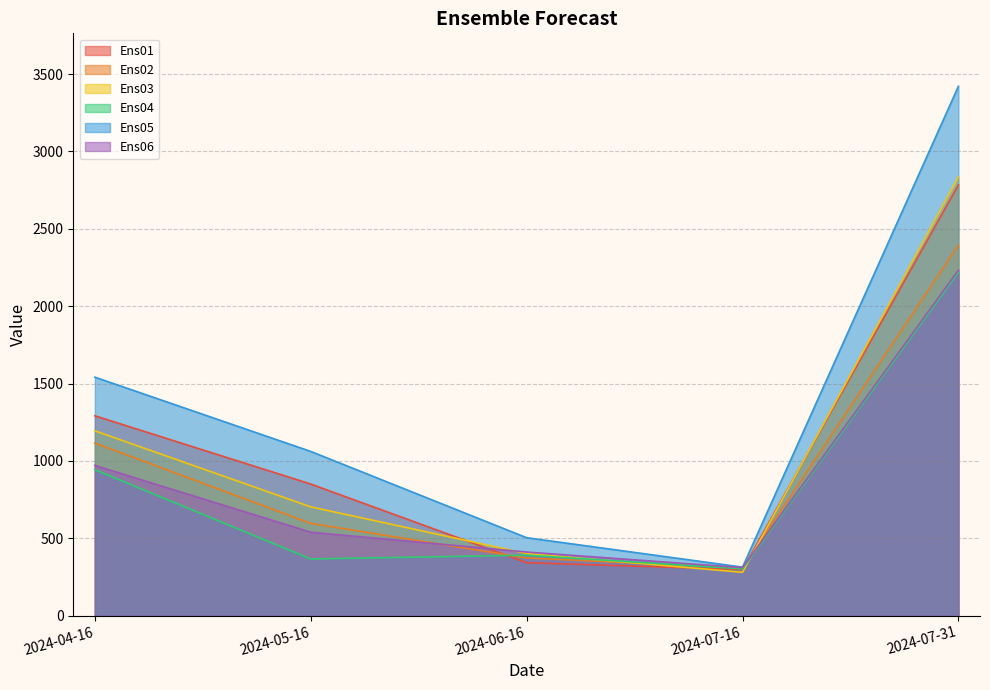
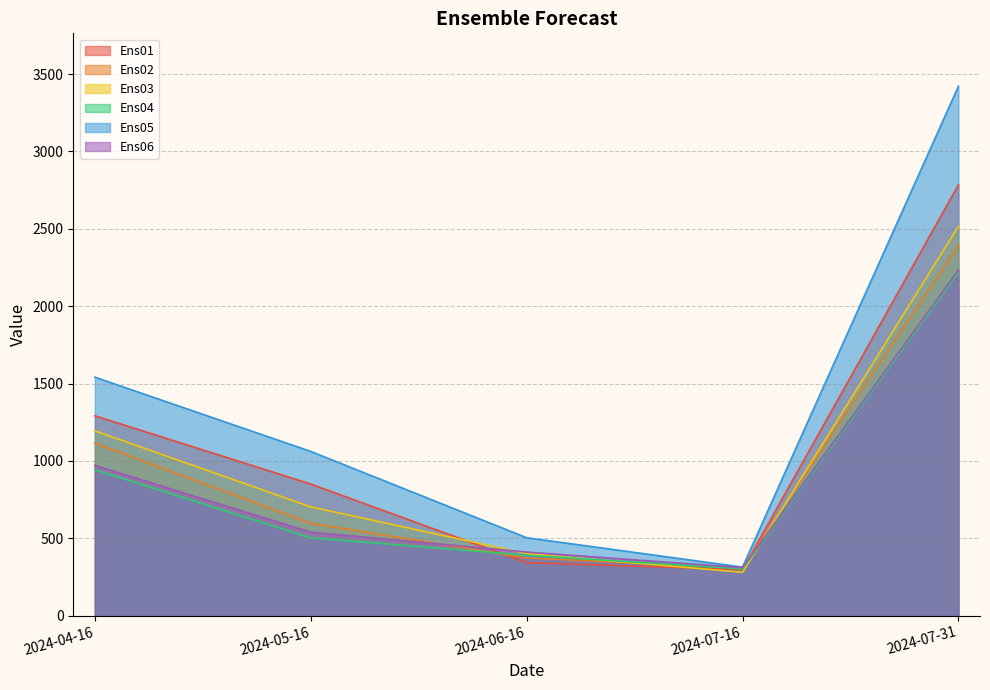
Ens04, 2024-05-16: 370 -> 500
Ens03, 2024-07-31: 2840 -> 2520
